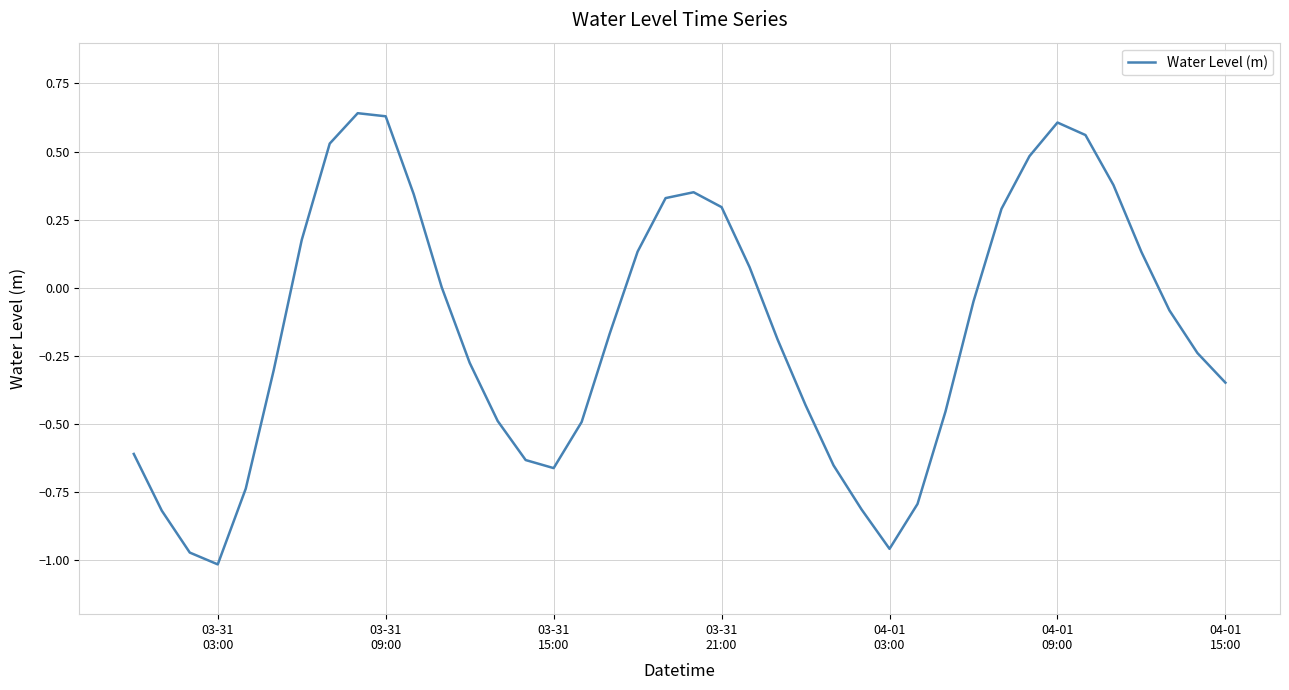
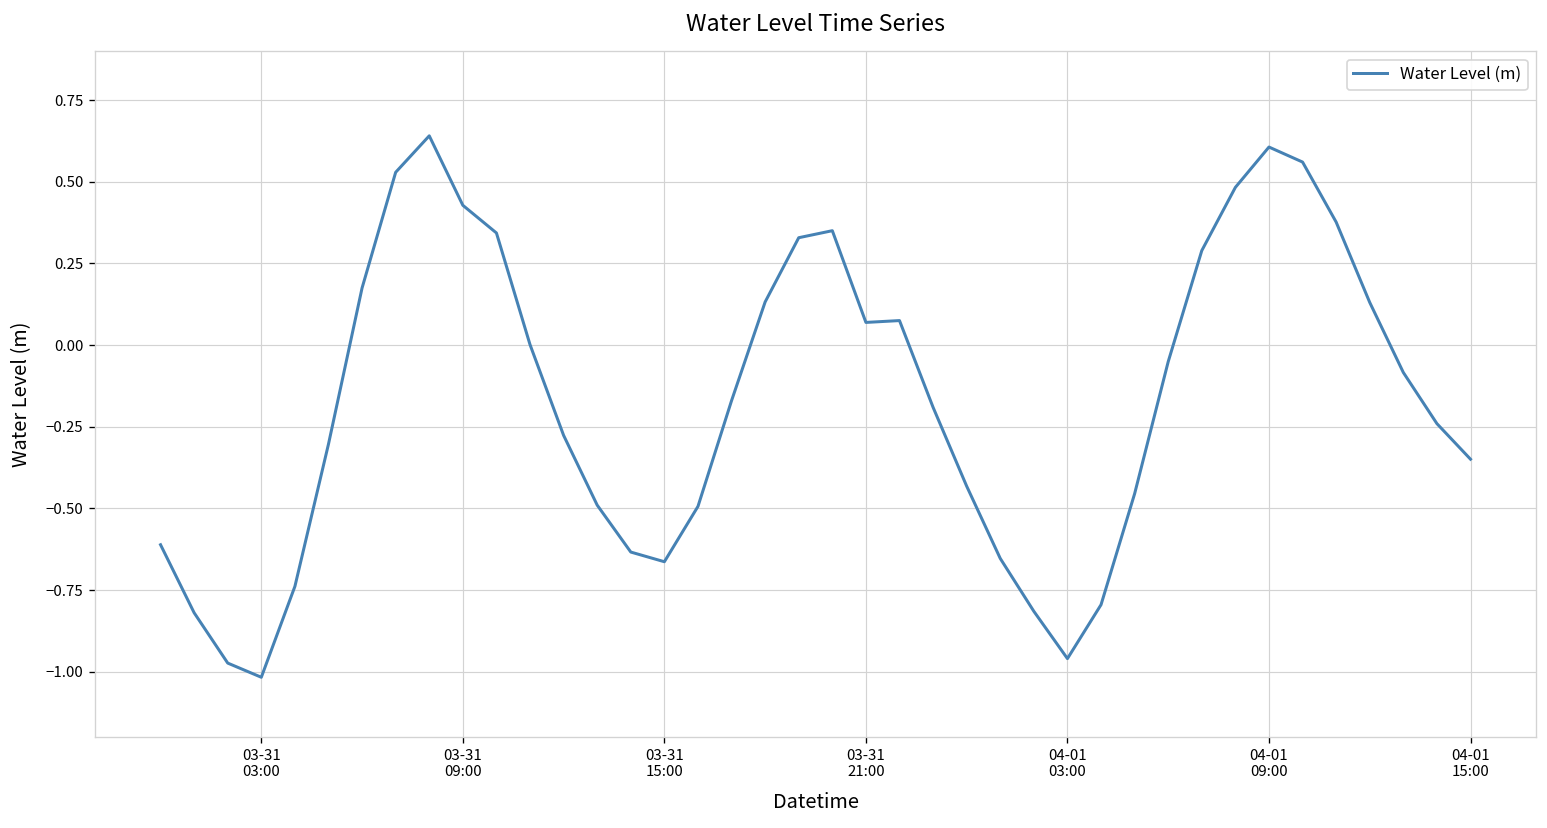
03-31 09:00: 0.63 -> 0.43
03-31 21:00: 0.30 -> 0.07
